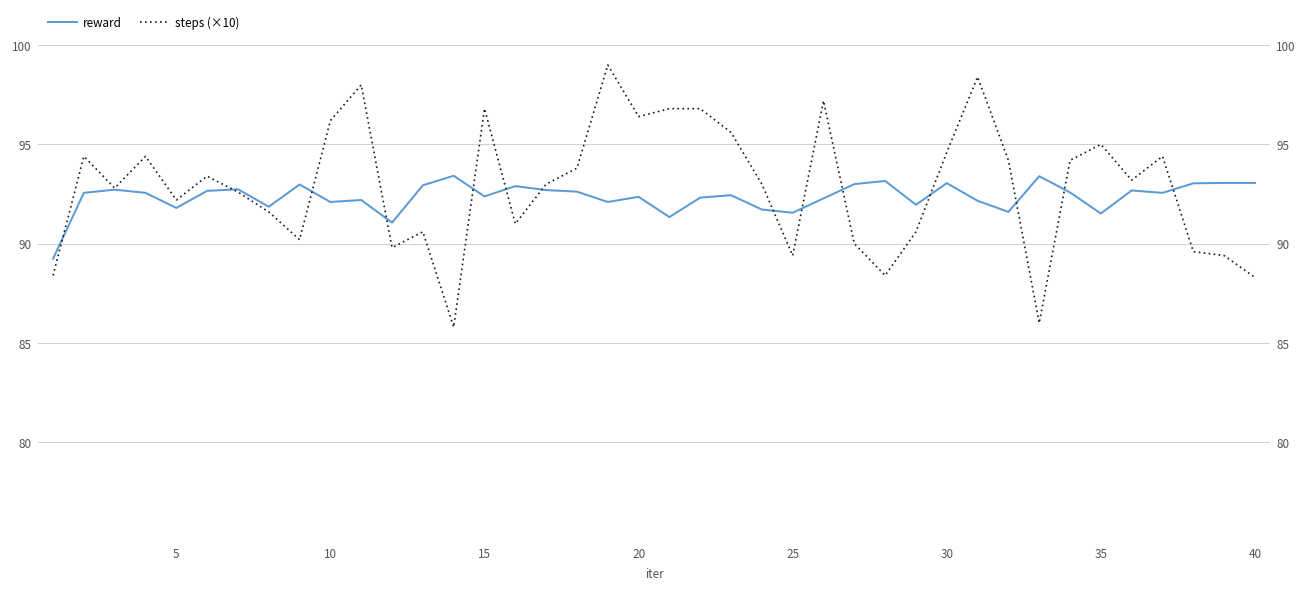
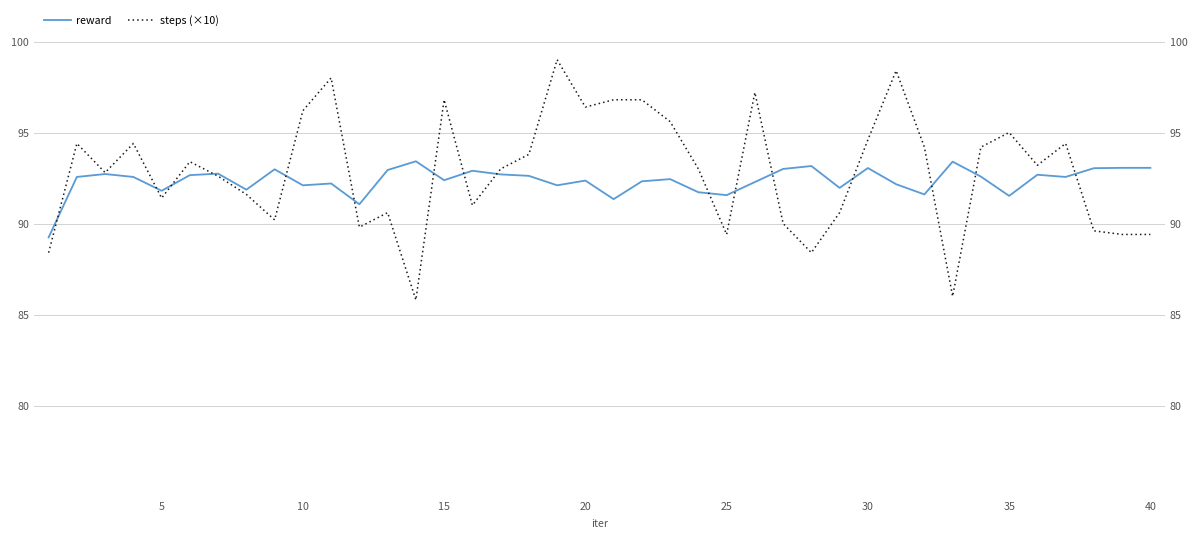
steps (×10), 5: 92.2 -> 91.4
steps (×10), 40: 88.3 -> 89.4
